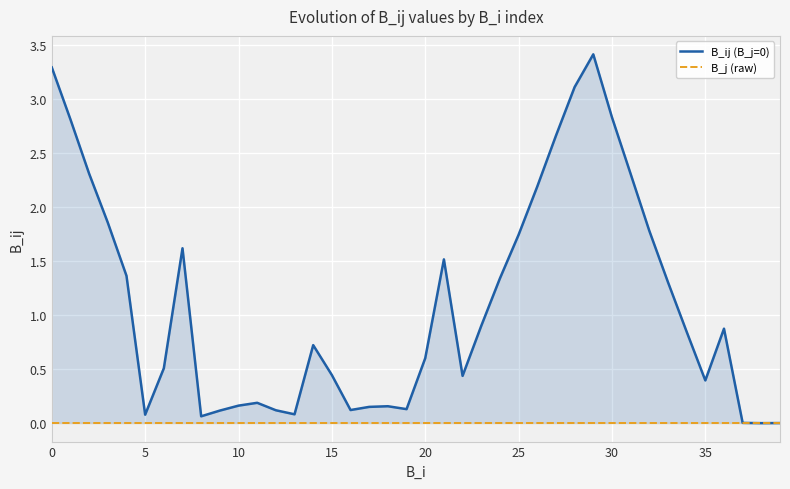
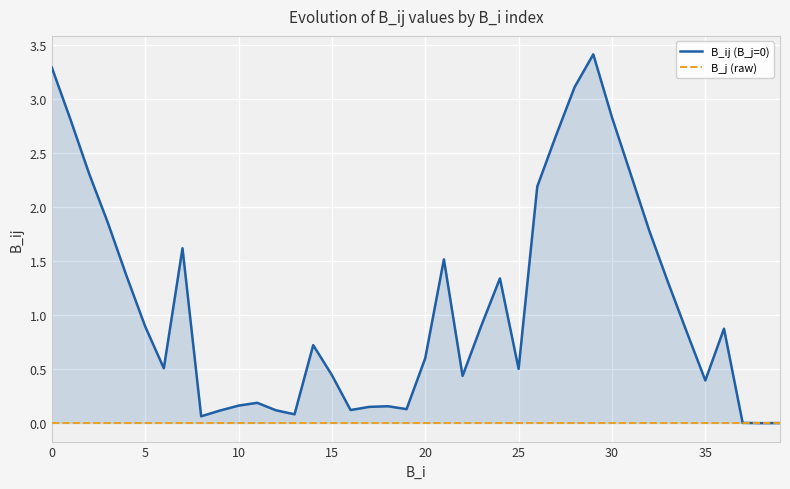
B_ij (B_j=0), 5: 0.08 -> 0.90
B_ij (B_j=0), 25: 1.74 -> 0.50
